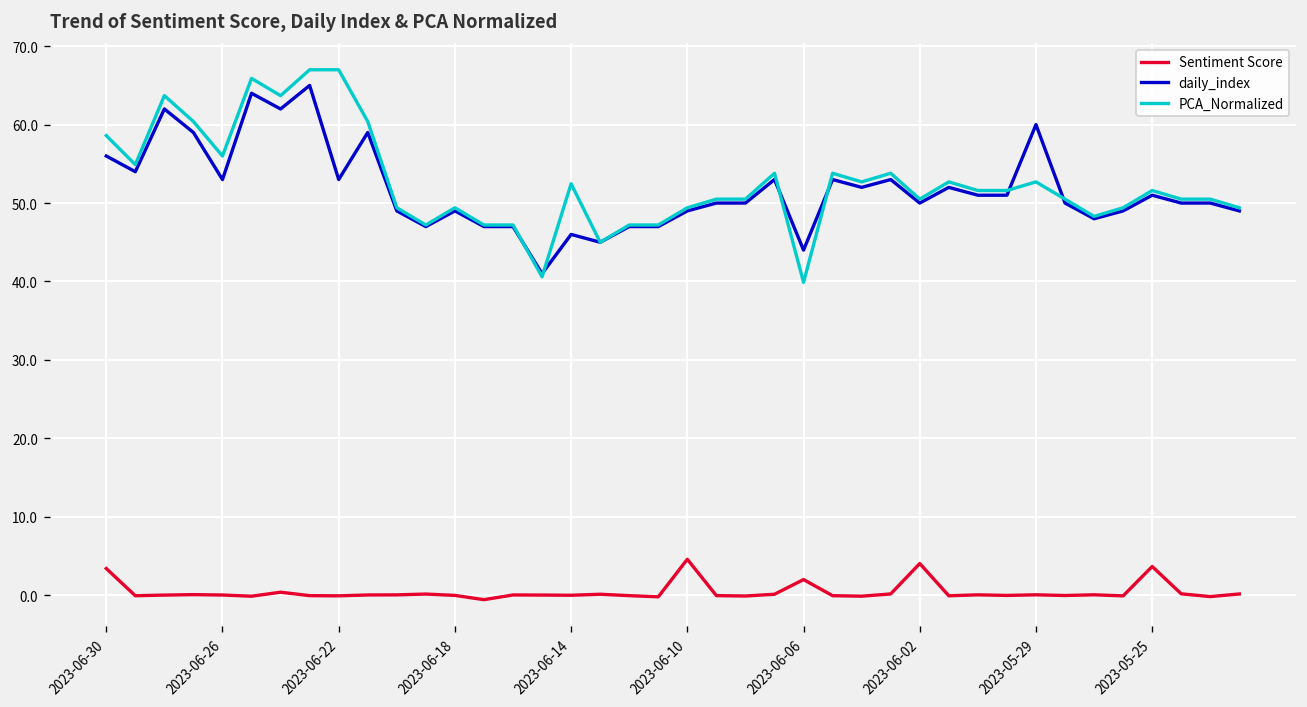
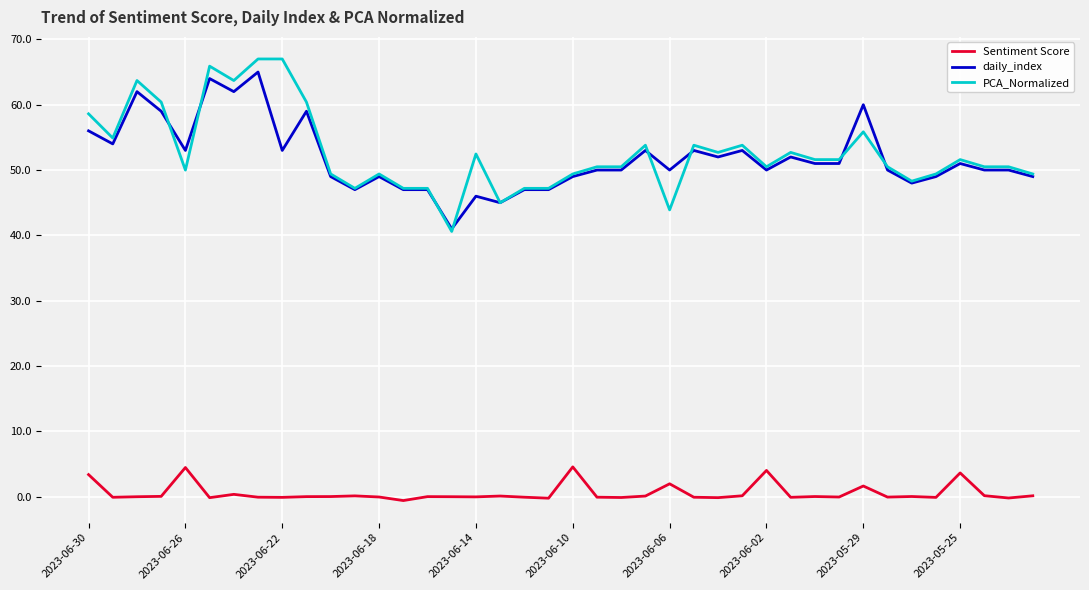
Sentiment Score, 2023-06-26: 0 -> 4
PCA_Normalized, 2023-06-26: 56 -> 50
daily_index, 2023-06-06: 44 -> 50
PCA_Normalized, 2023-06-06: 40 -> 44
Sentiment Score, 2023-05-29: 0 -> 2
PCA_Normalized, 2023-05-29: 53 -> 56
